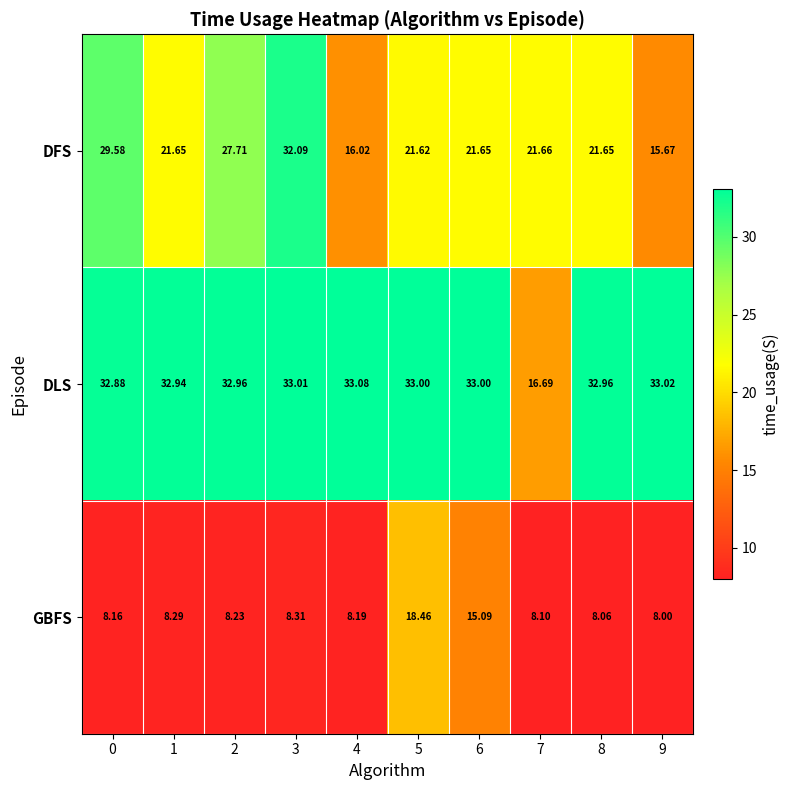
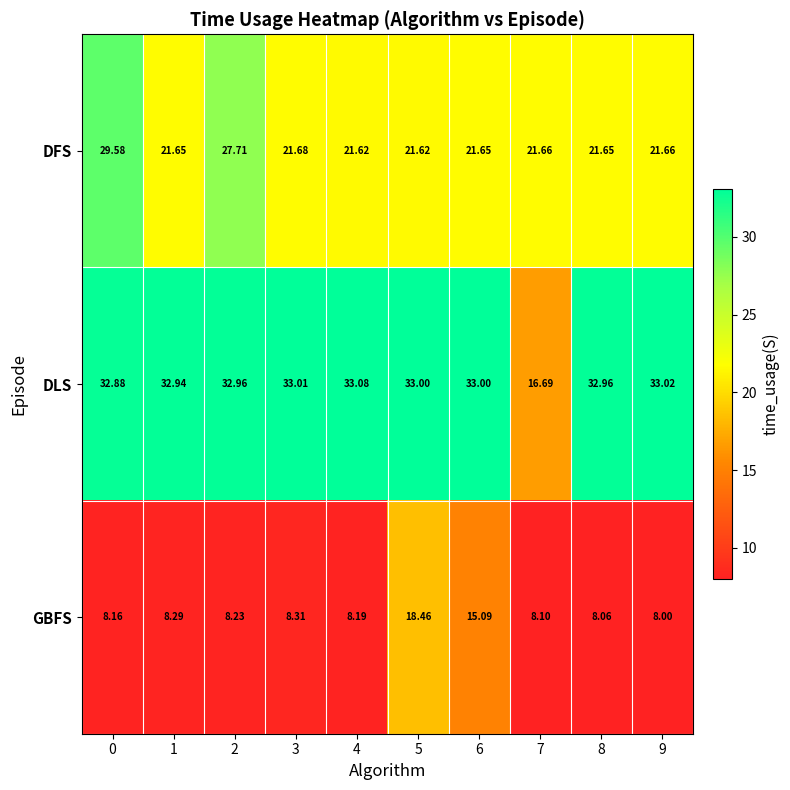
DFS, 3: 32.09 -> 21.68
DFS, 4: 16.02 -> 21.62
DFS, 9: 15.67 -> 21.66
